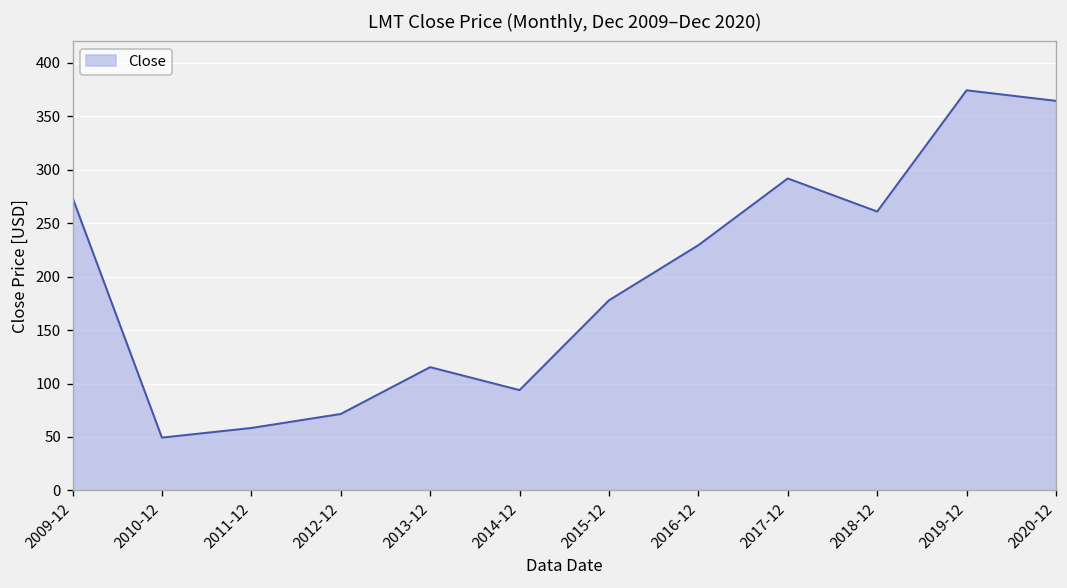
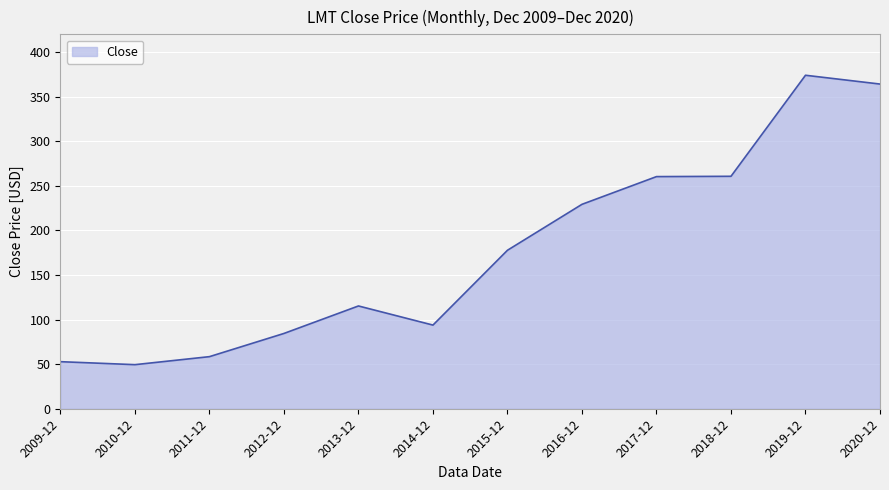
2009-12: 270 -> 50
2012-12: 70 -> 80
2017-12: 290 -> 260
